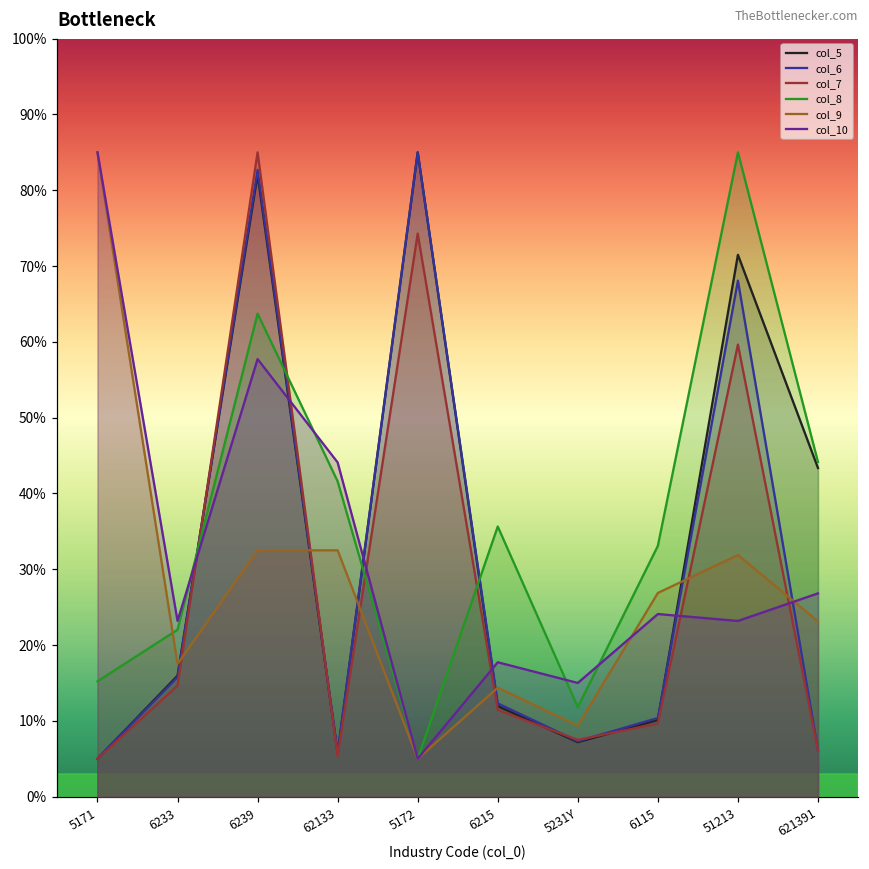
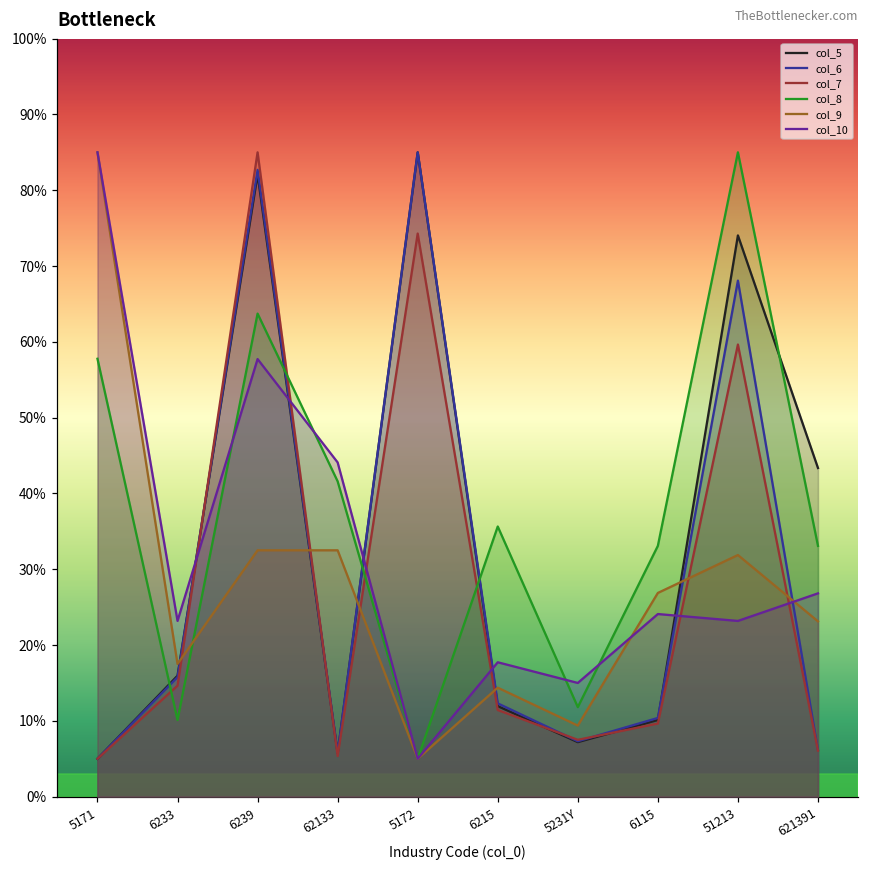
col_8, 5171: 15% -> 58%
col_8, 6233: 22% -> 10%
col_5, 51213: 71% -> 74%
col_8, 621391: 44% -> 33%
